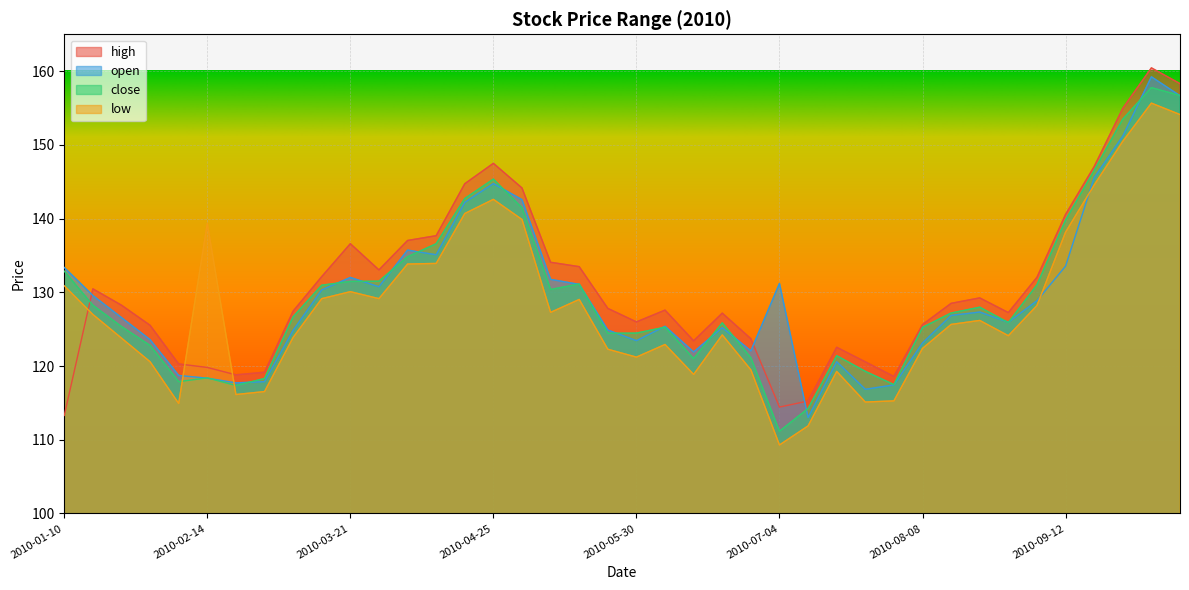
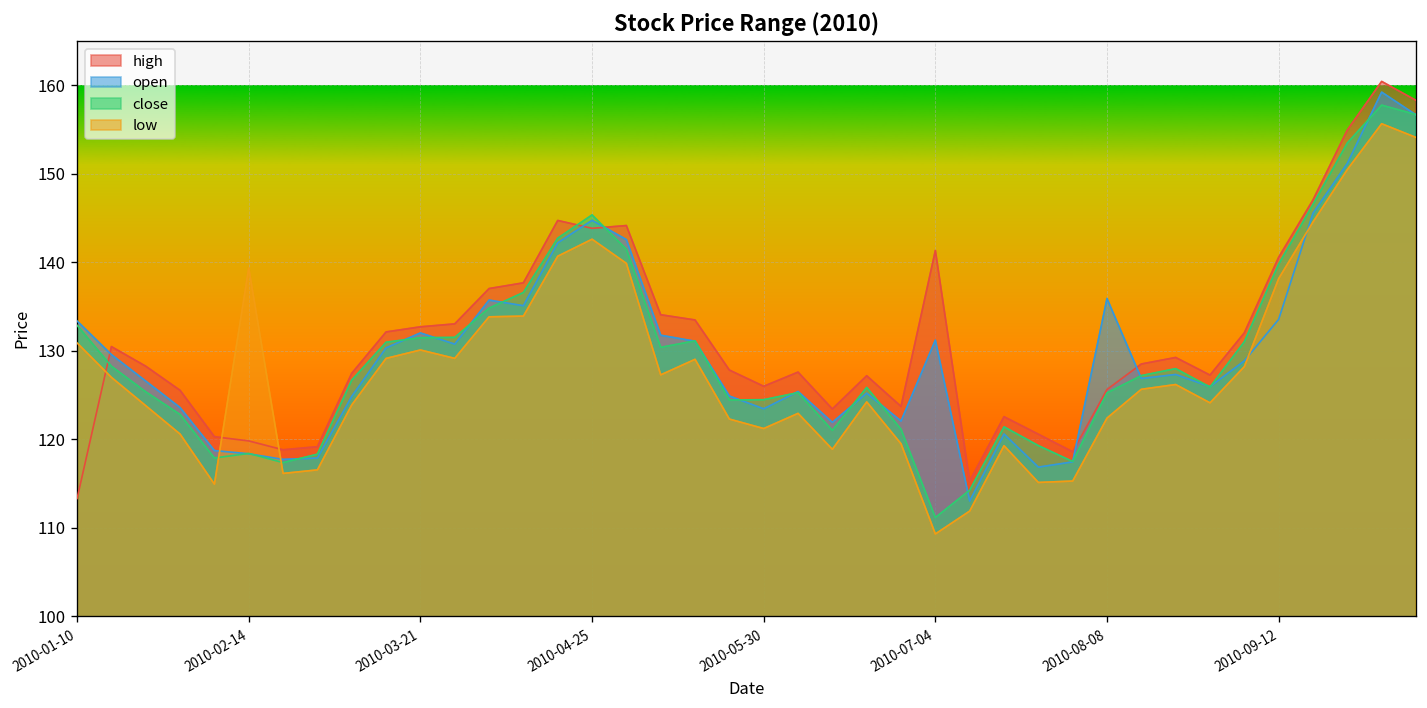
high, 2010-03-21: 137 -> 133
high, 2010-04-25: 147 -> 144
high, 2010-07-04: 114 -> 141
open, 2010-08-08: 123 -> 136
